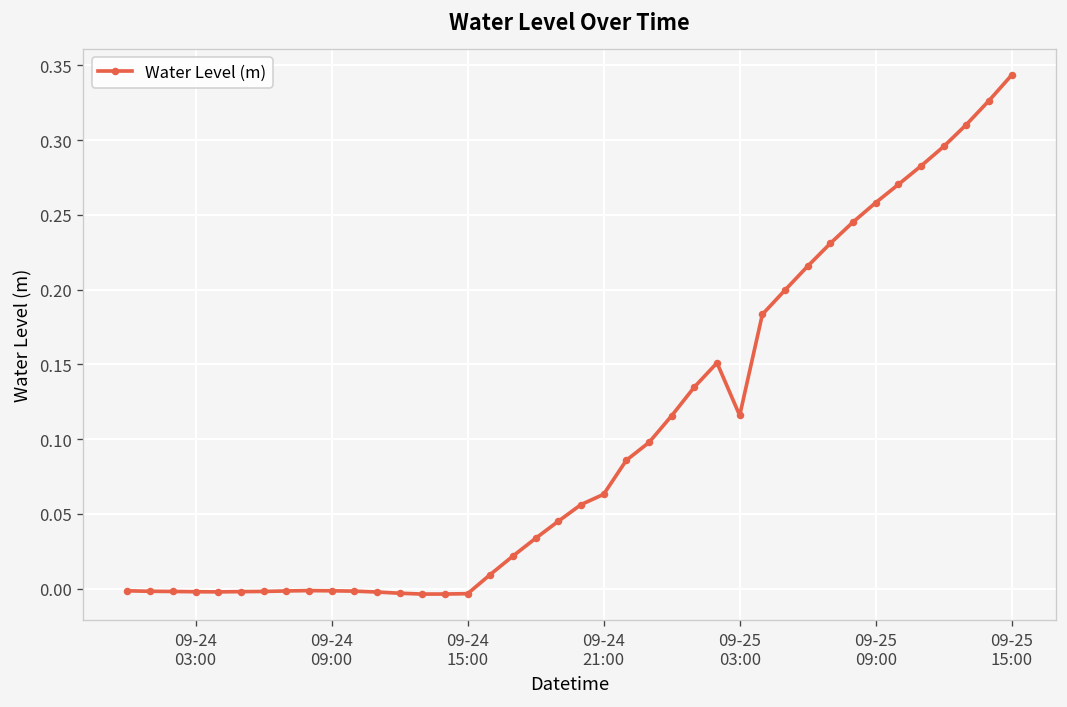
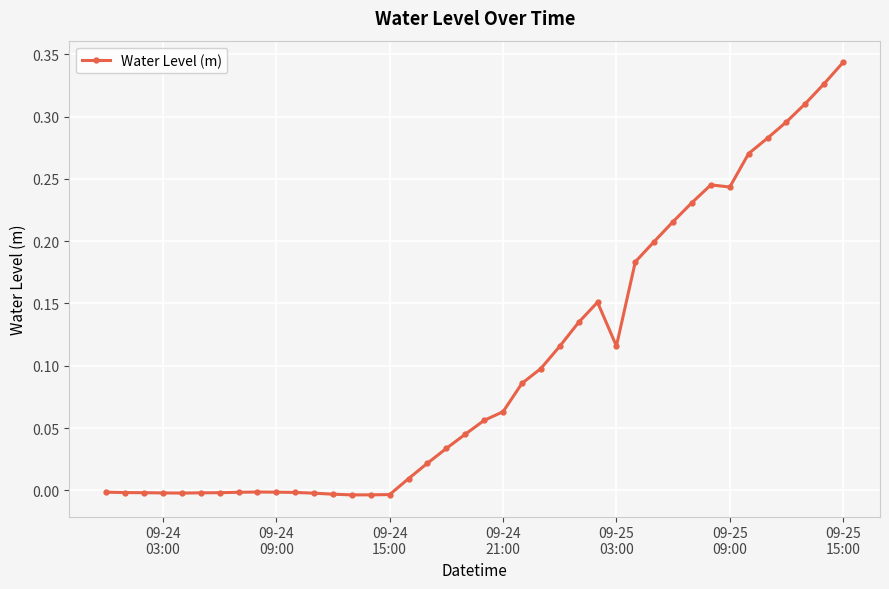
09-25 09:00: 0.258 -> 0.244
